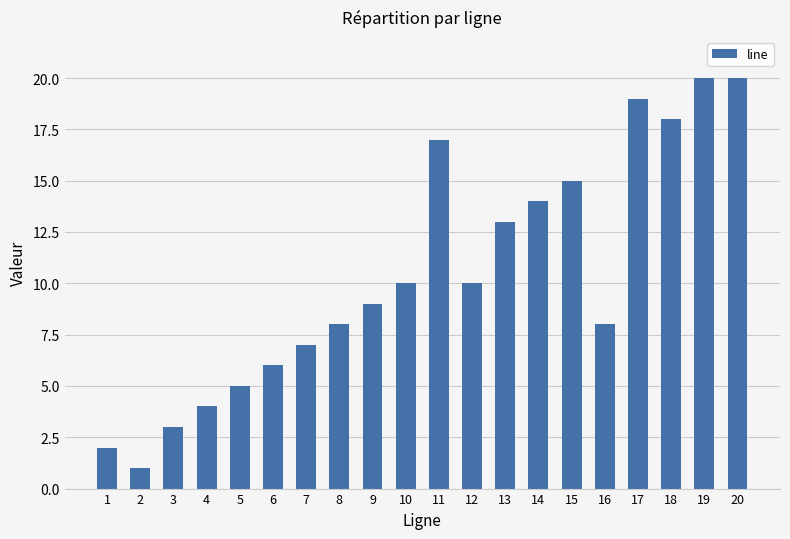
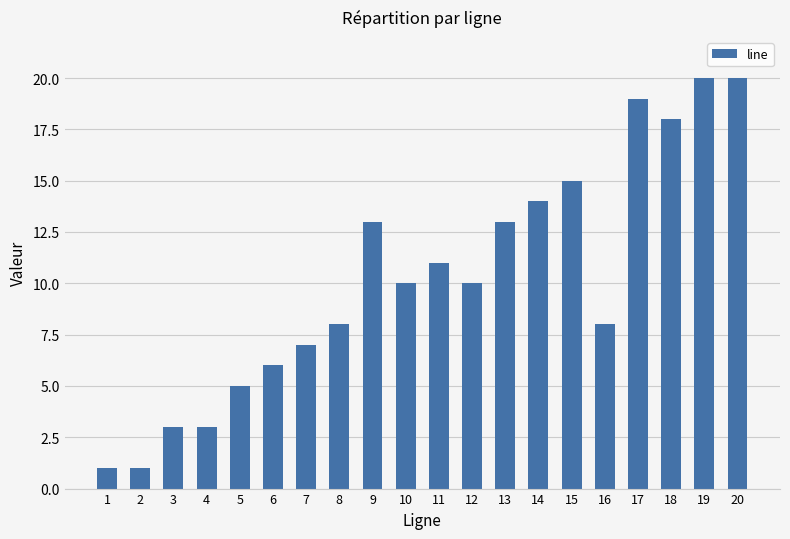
1: 2 -> 1
4: 4 -> 3
9: 9 -> 13
11: 17 -> 11
